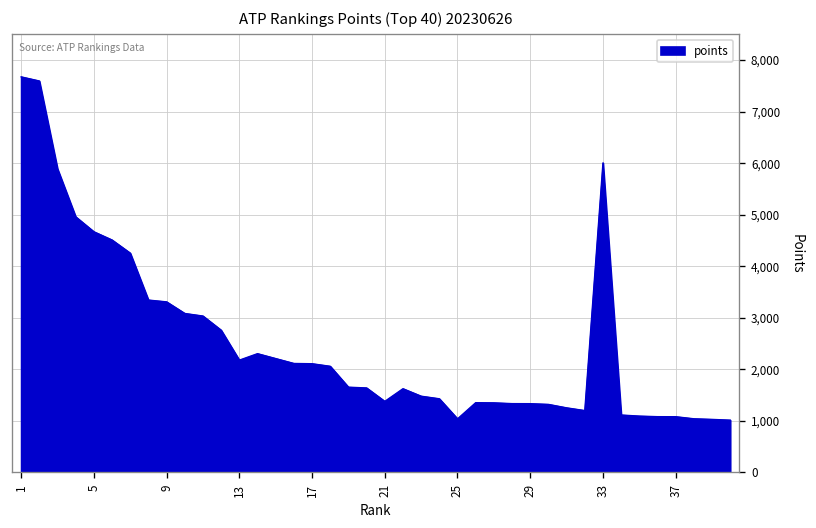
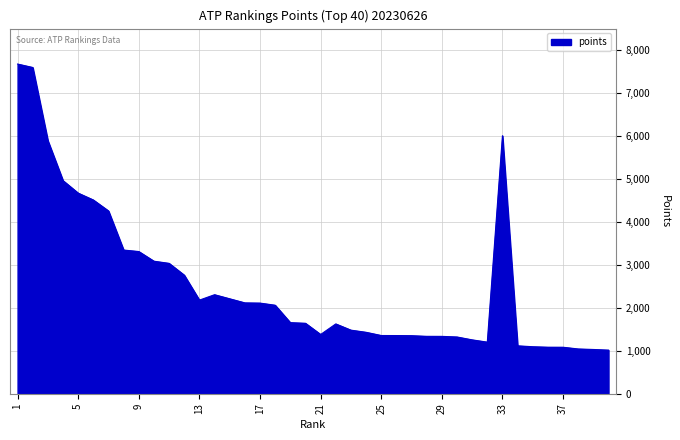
25: 1,000 -> 1,400
